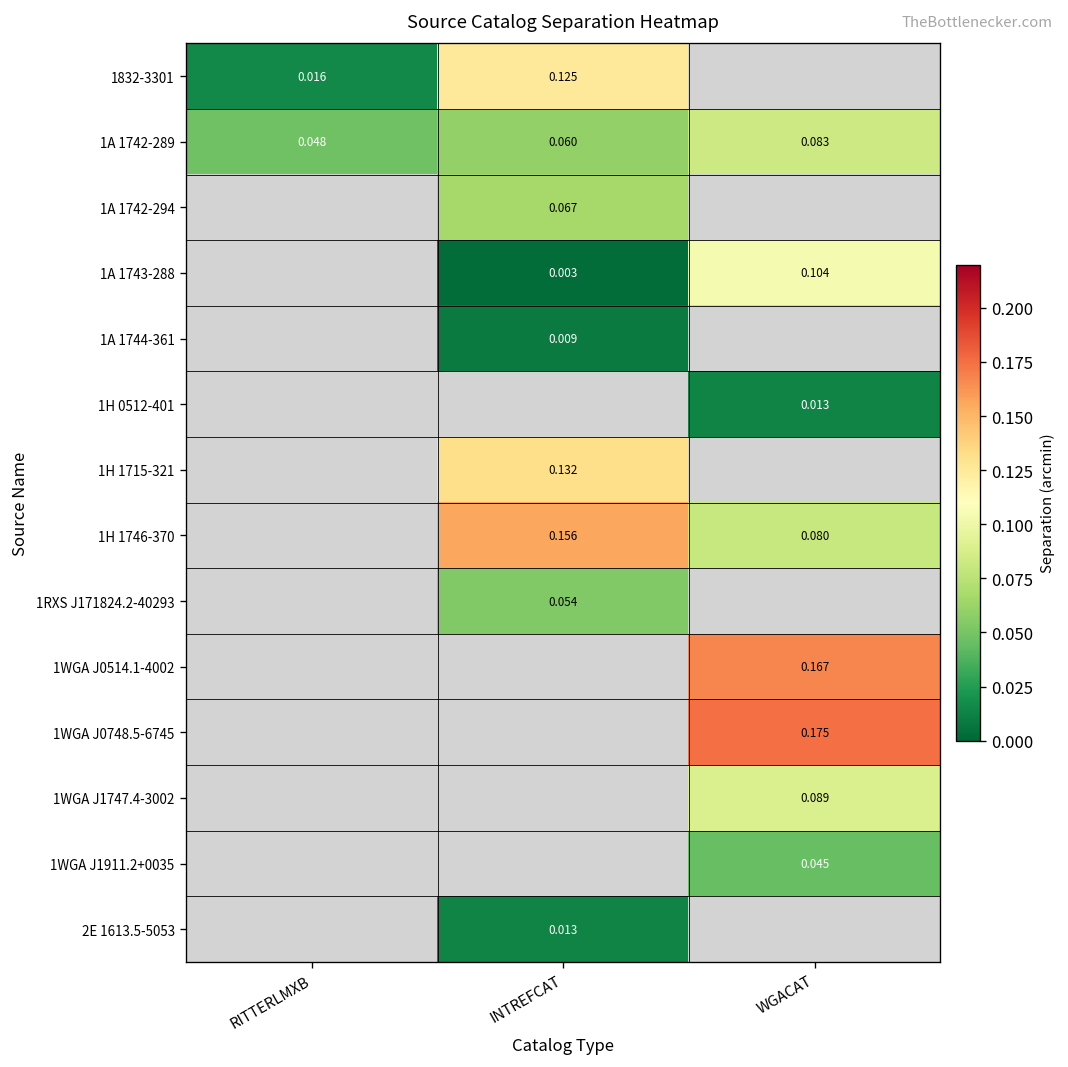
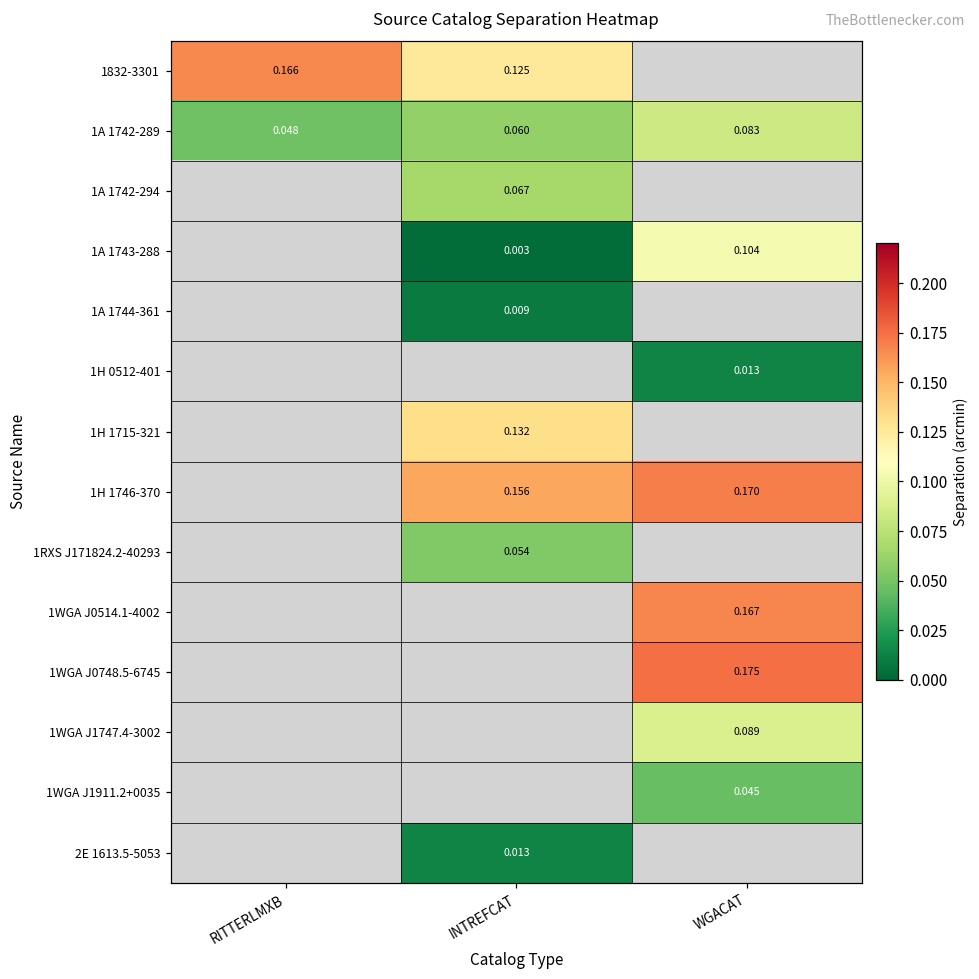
1832-3301, RITTERLMXB: 0.016 -> 0.166
1H 1746-370, WGACAT: 0.080 -> 0.170
